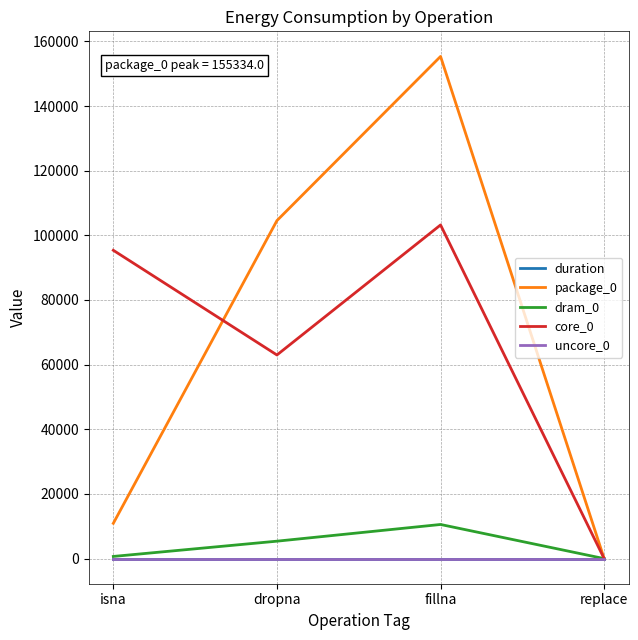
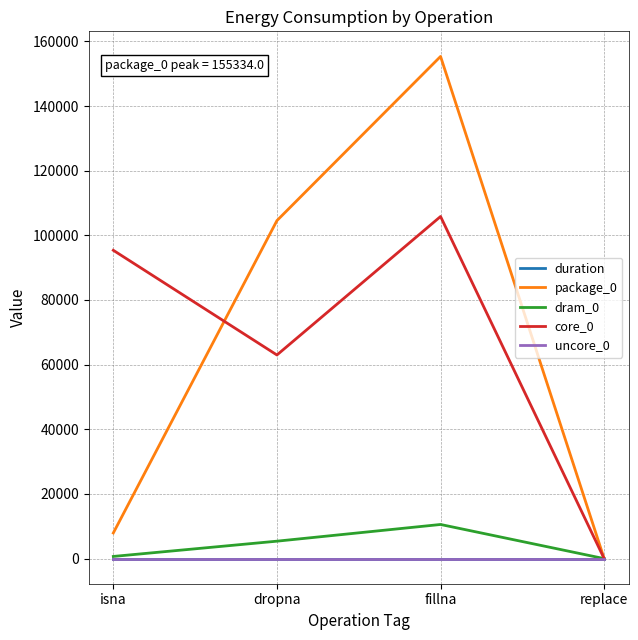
package_0, isna: 11000 -> 8000
core_0, fillna: 103000 -> 106000
